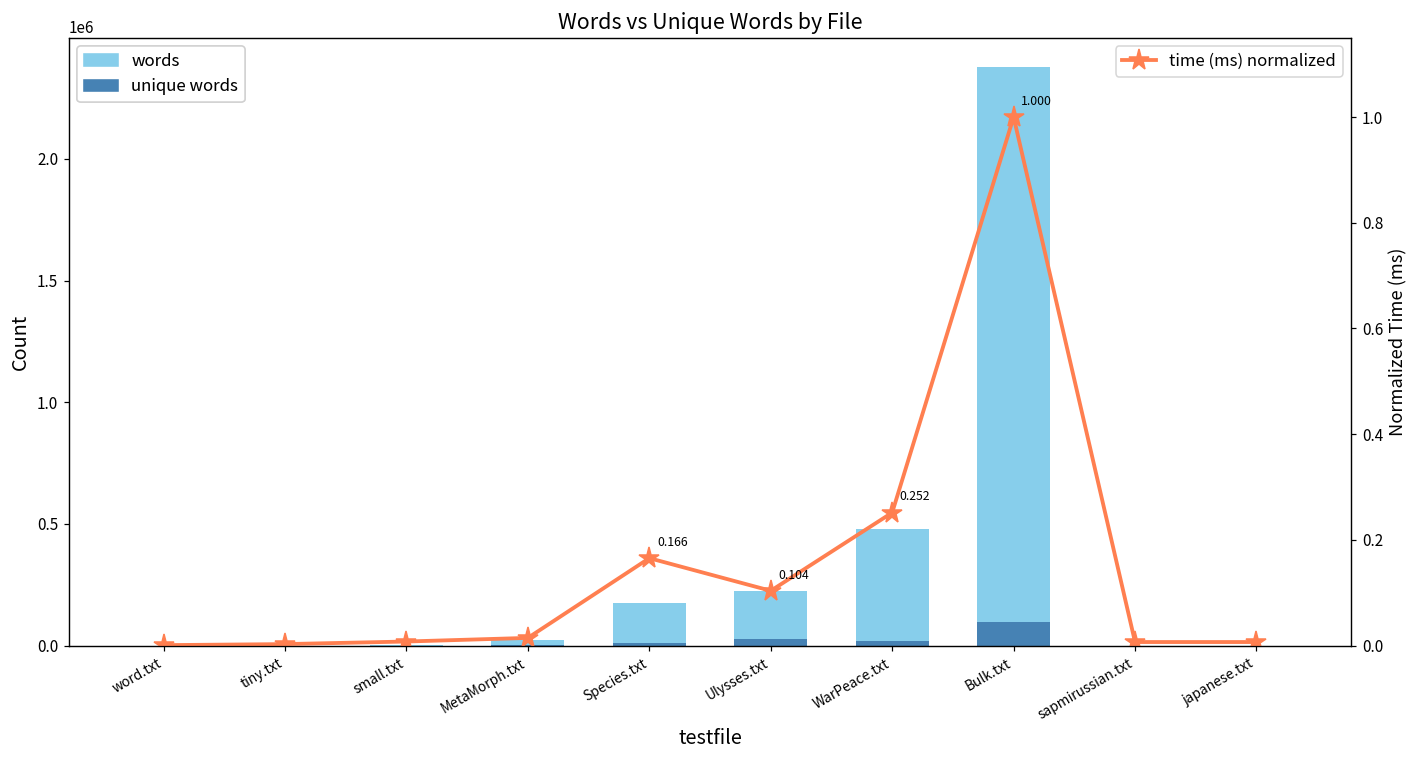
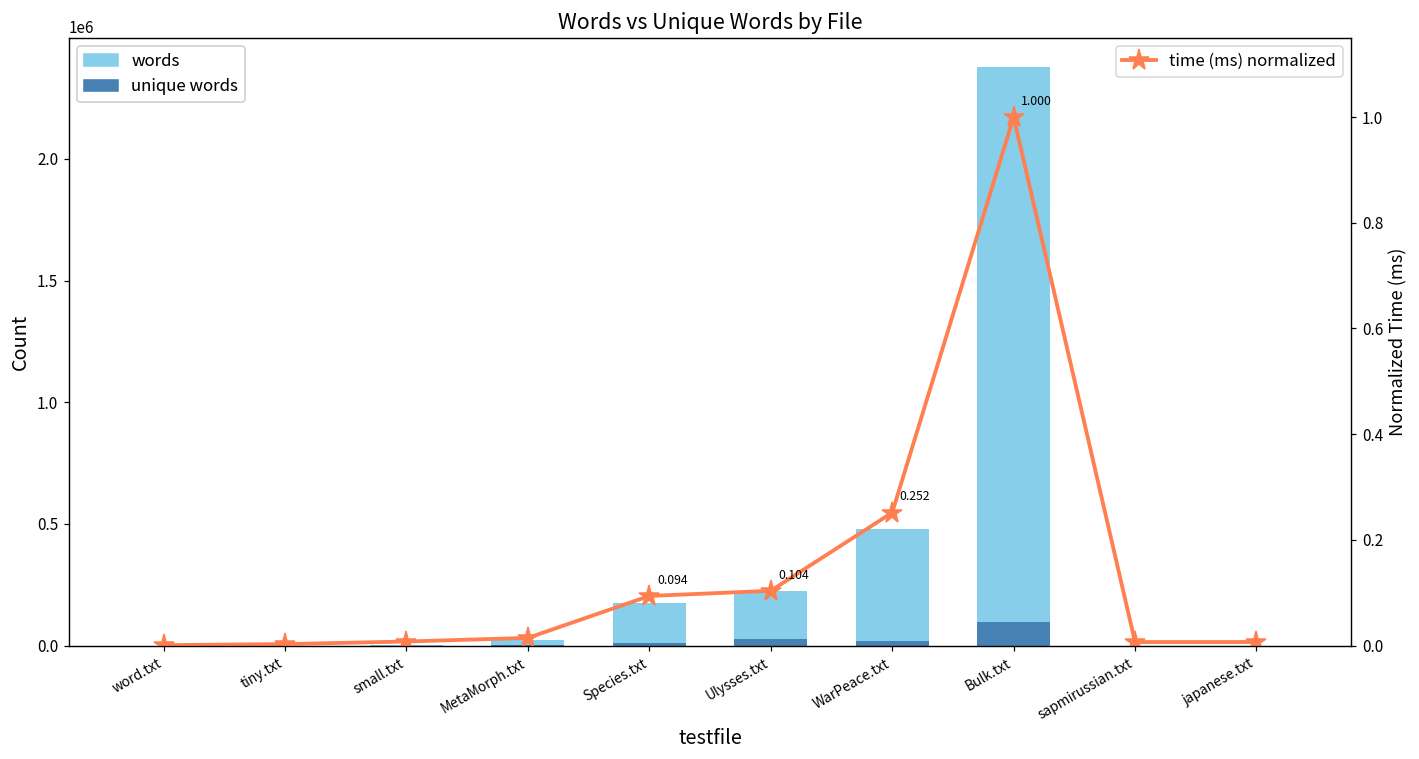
time (ms) normalized, Species.txt: 0.166 -> 0.094
